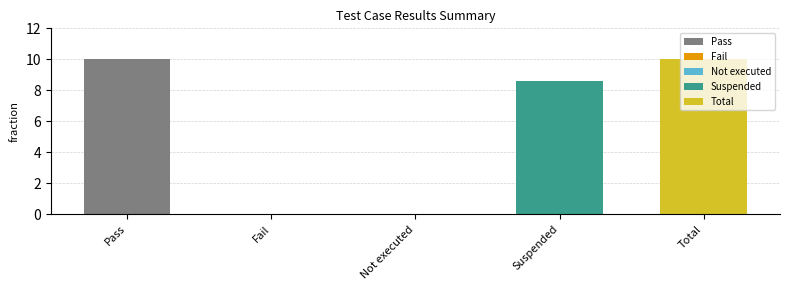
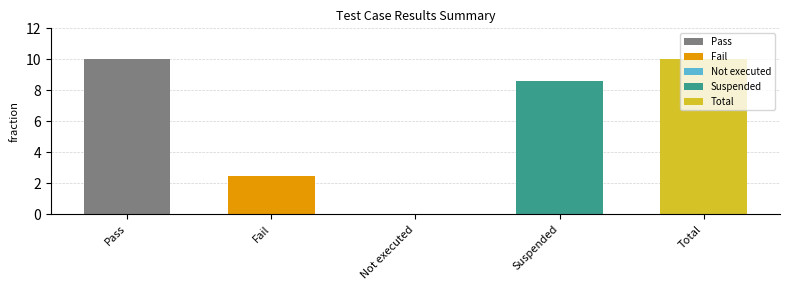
Fail: 0.0 -> 2.5
